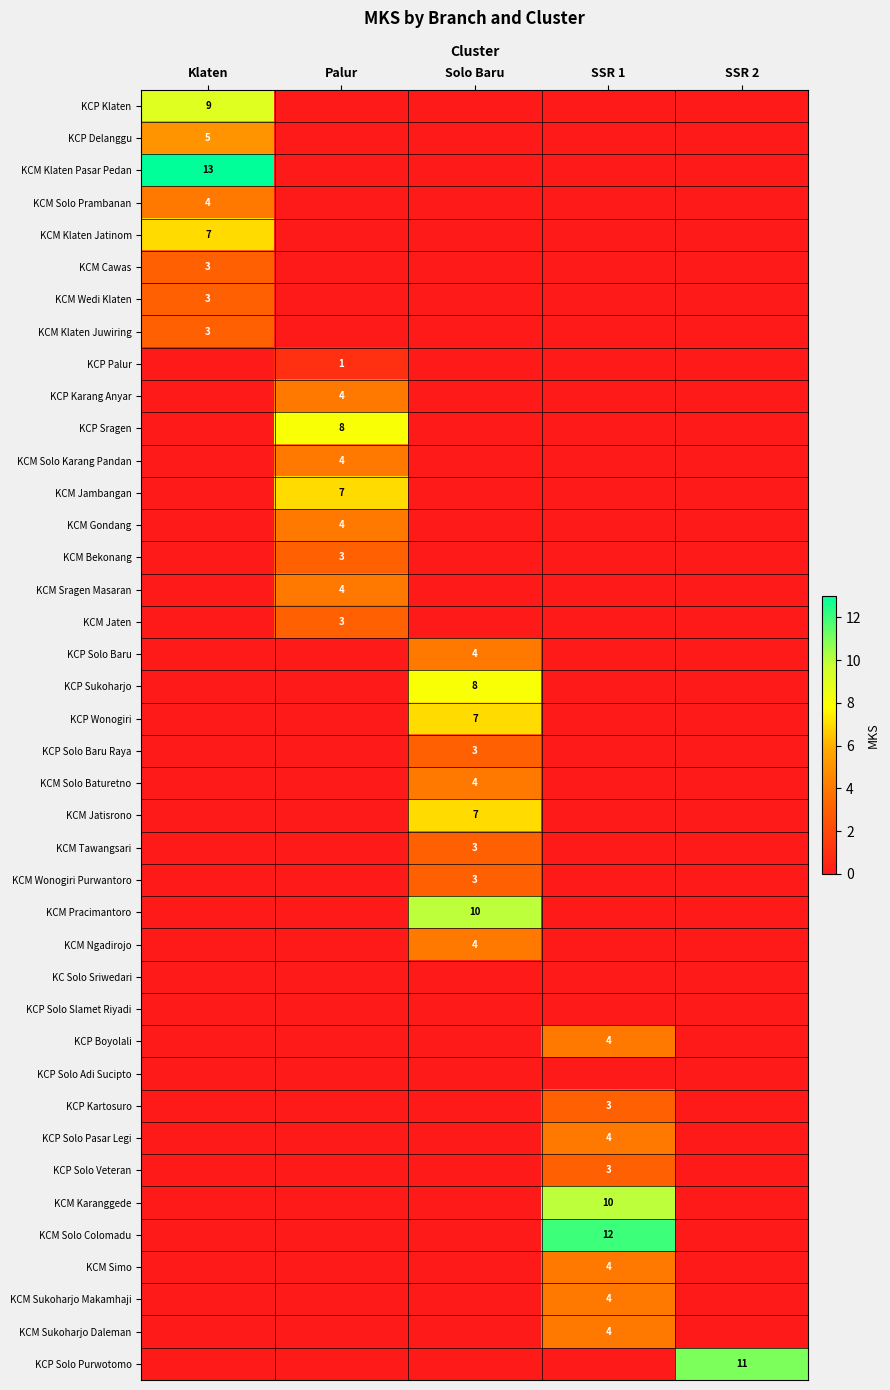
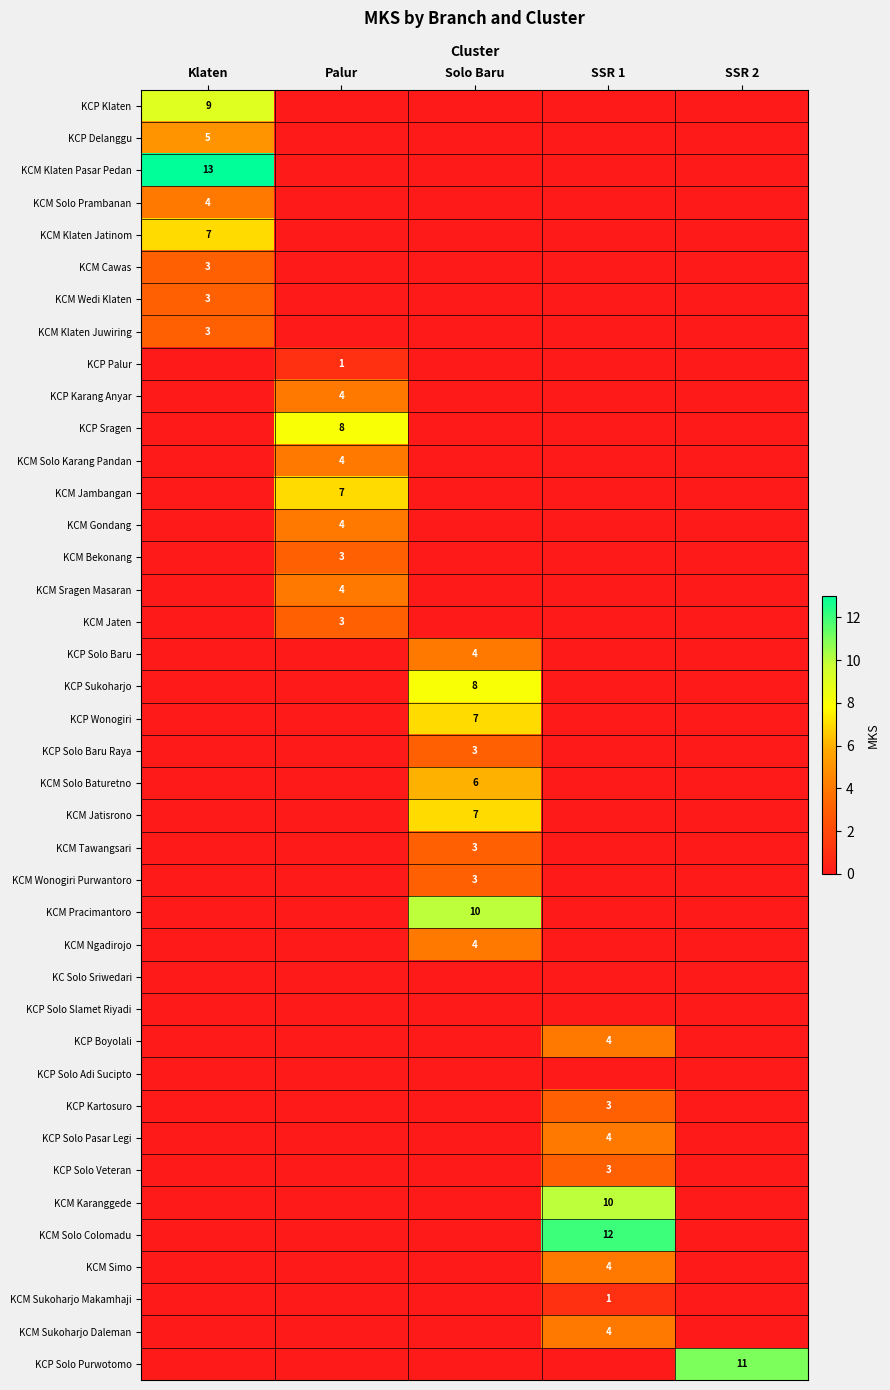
KCM Solo Baturetno, Solo Baru: 4 -> 6
KCM Sukoharjo Makamhaji, SSR 1: 4 -> 1
